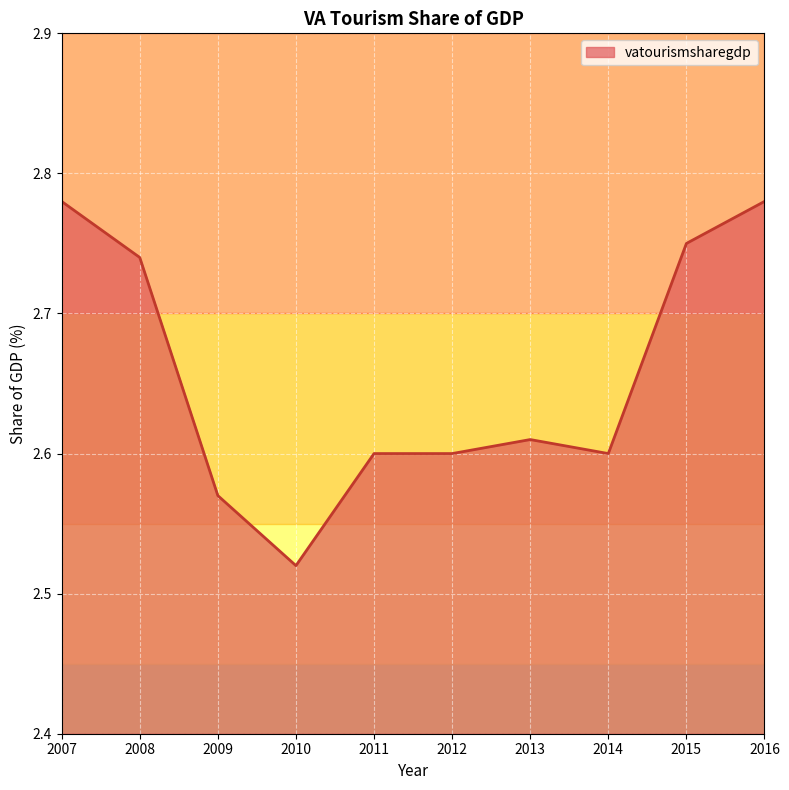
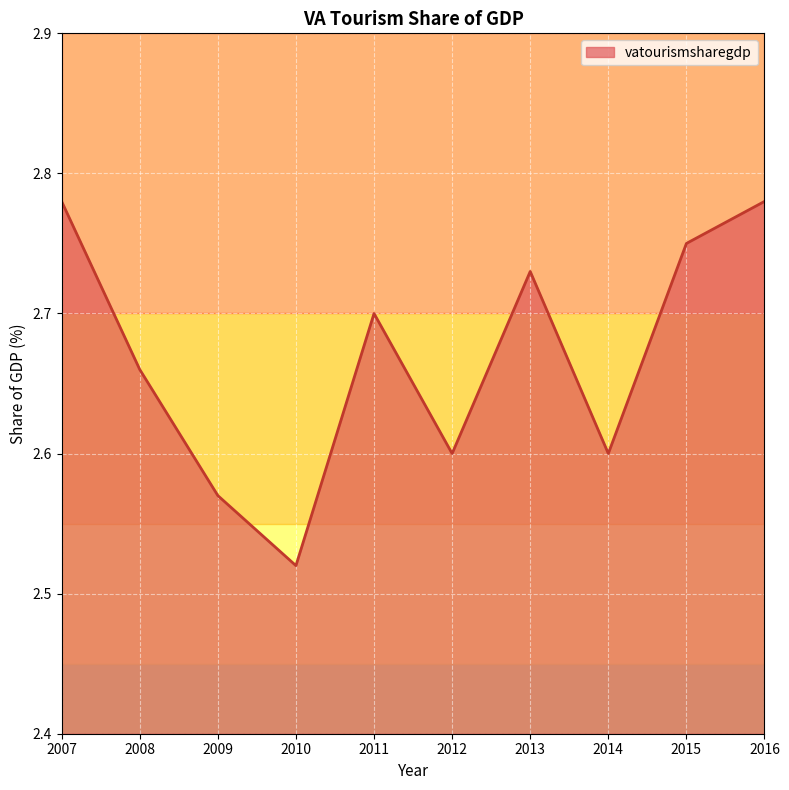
2008: 2.74 -> 2.66
2011: 2.6 -> 2.7
2013: 2.61 -> 2.73
